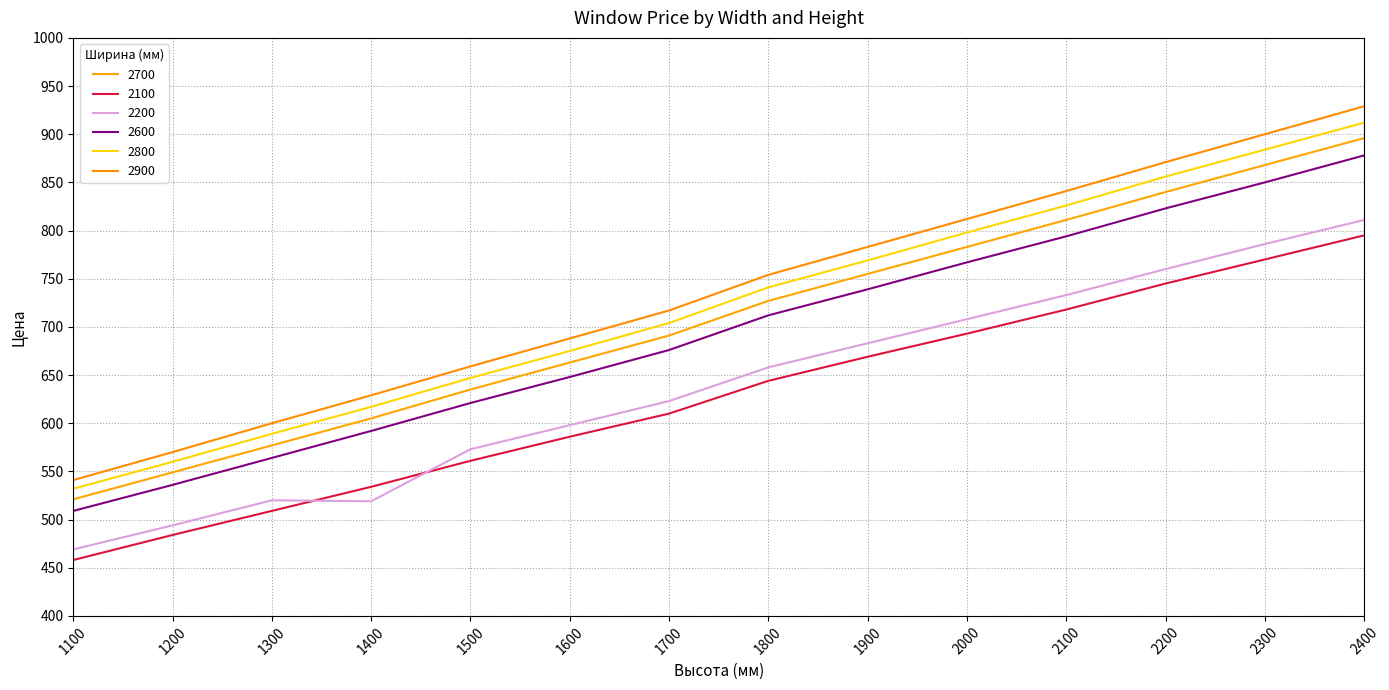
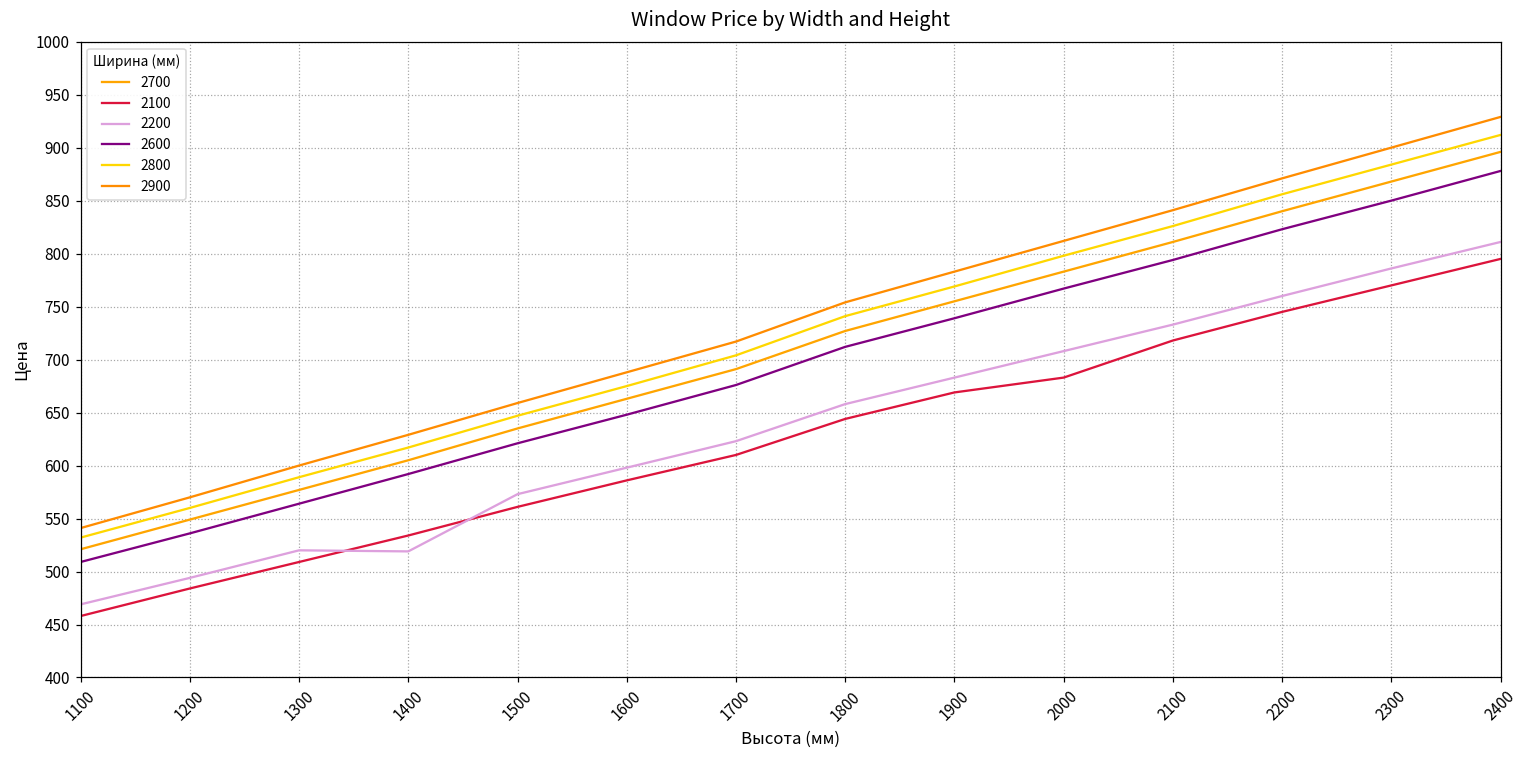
2100, 2000: 690 -> 680
